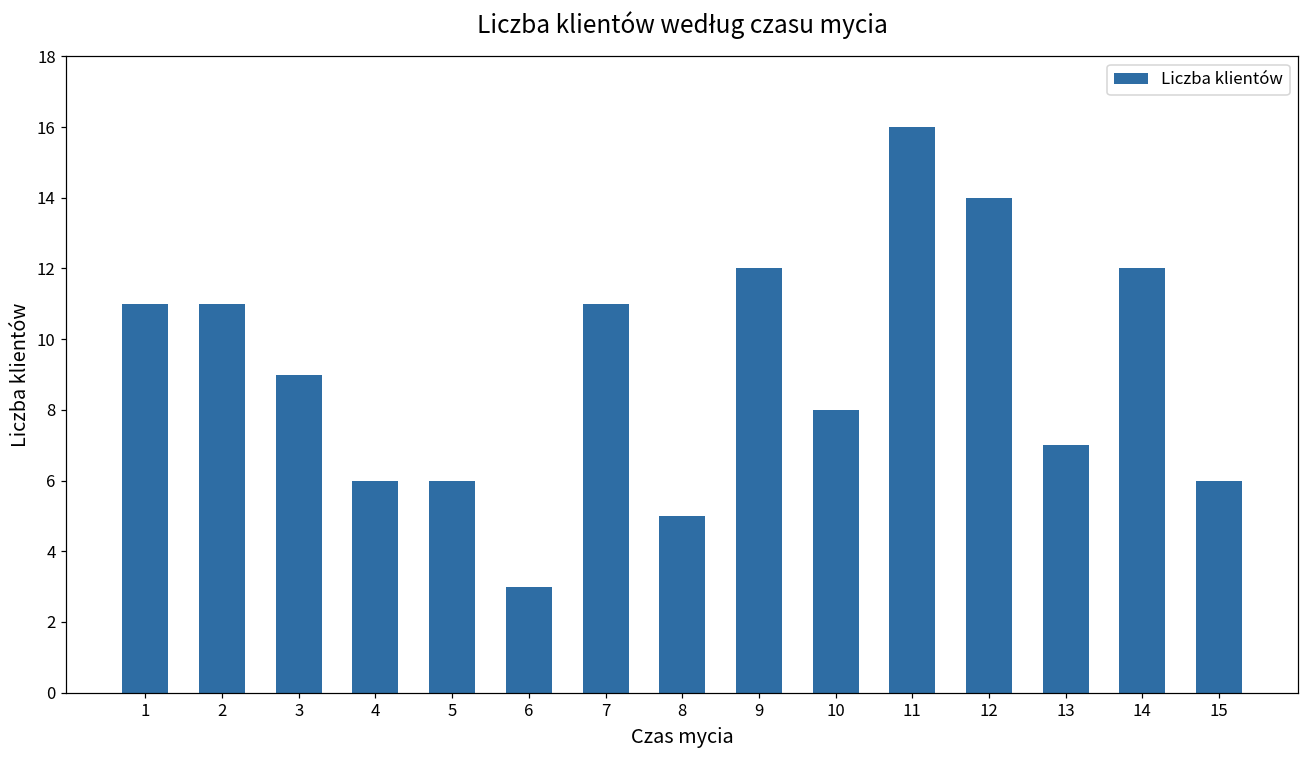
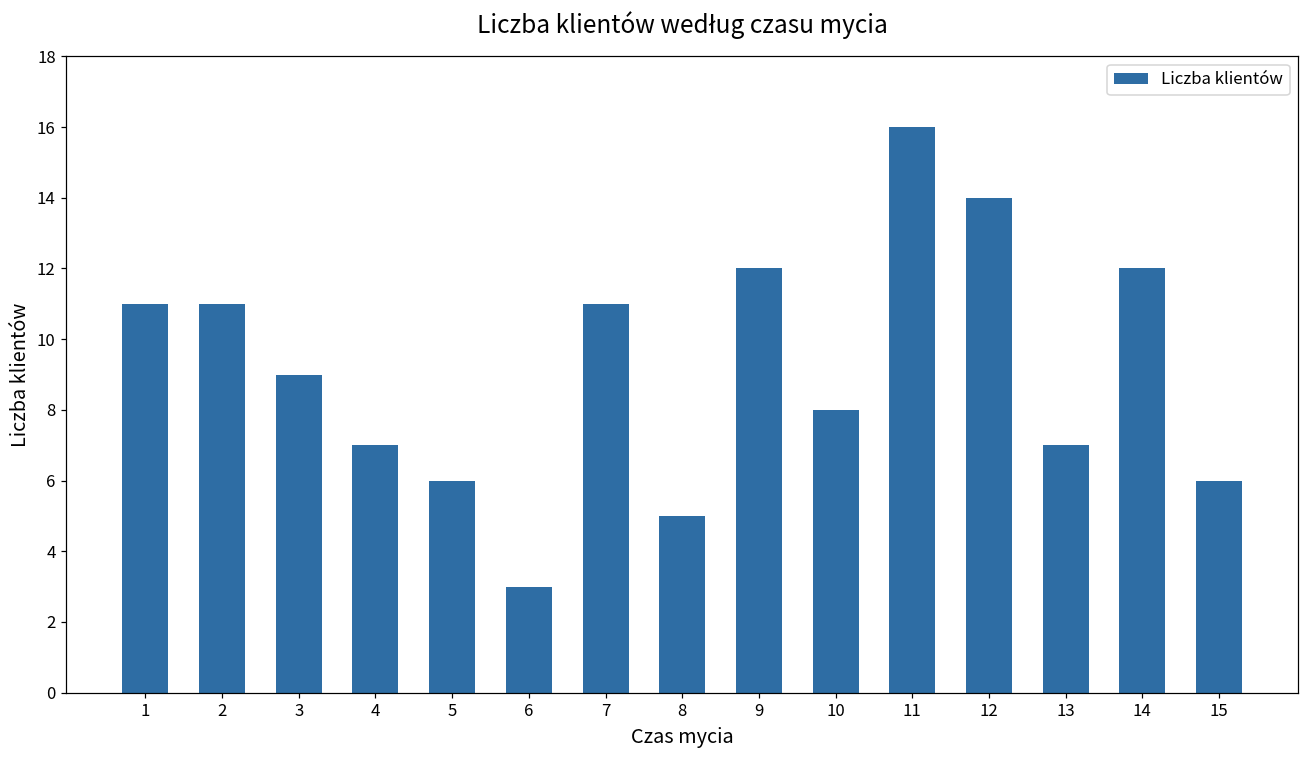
4: 6 -> 7
